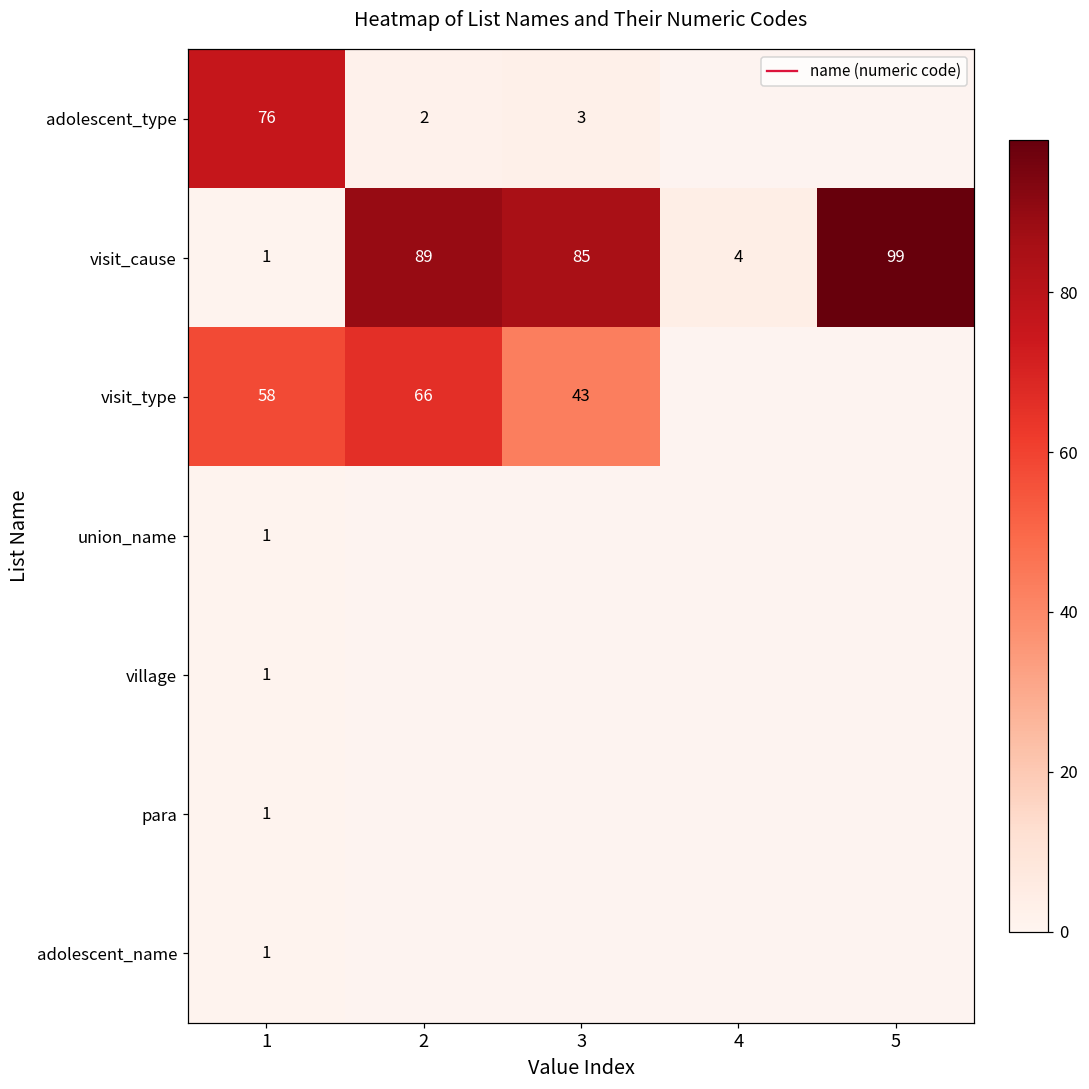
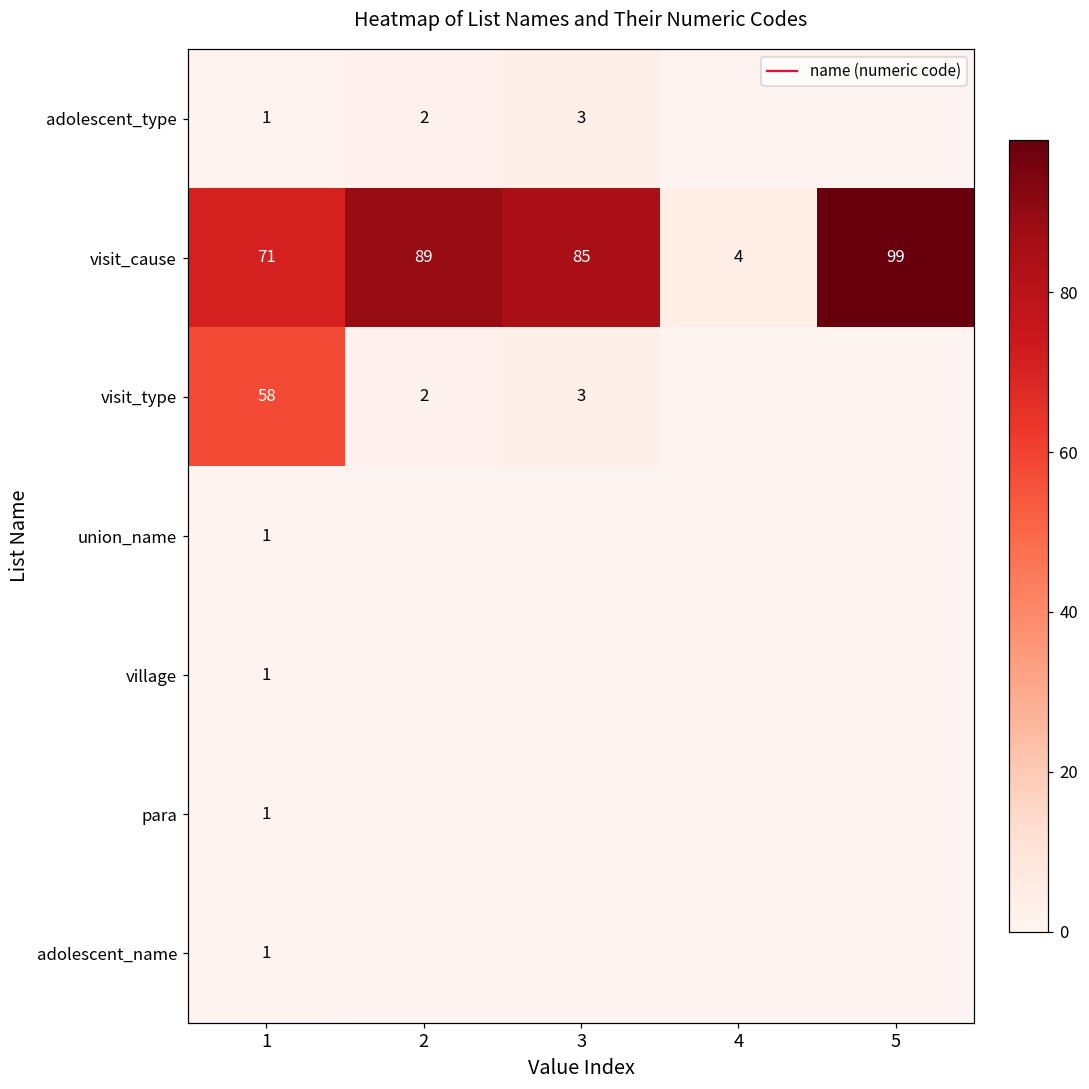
adolescent_type, 1: 76 -> 1
visit_cause, 1: 1 -> 71
visit_type, 2: 66 -> 2
visit_type, 3: 43 -> 3
